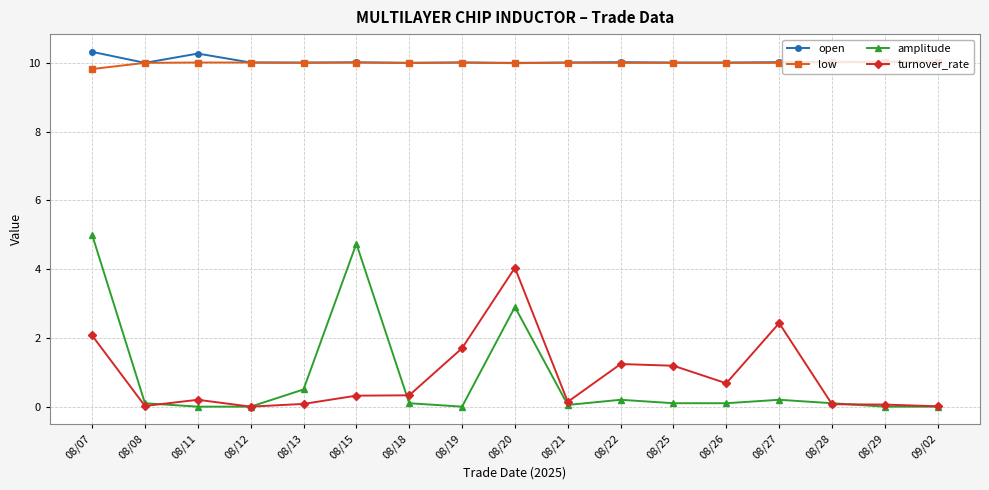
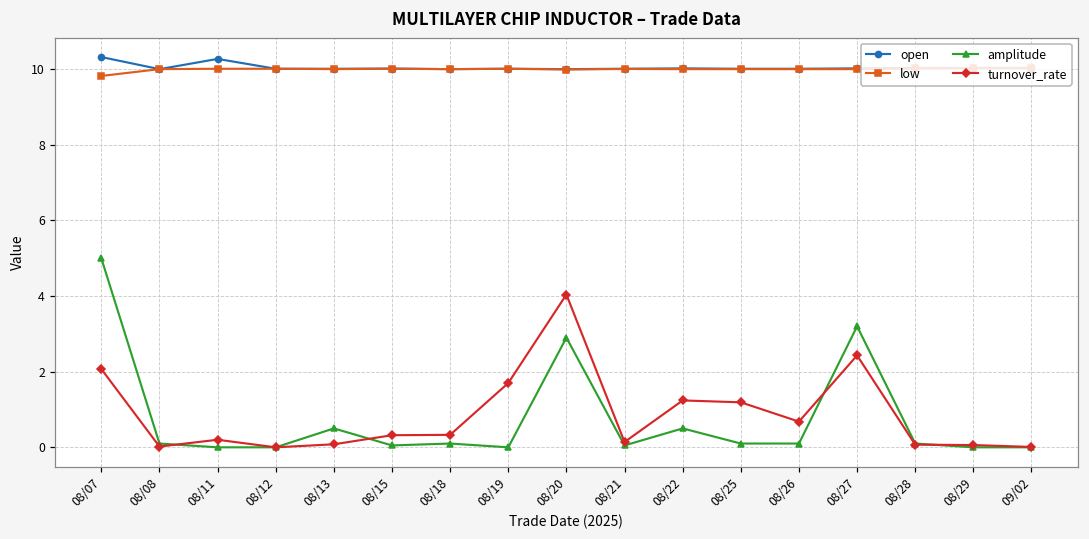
amplitude, 08/15: 4.7 -> 0.1
amplitude, 08/22: 0.2 -> 0.5
amplitude, 08/27: 0.2 -> 3.2
